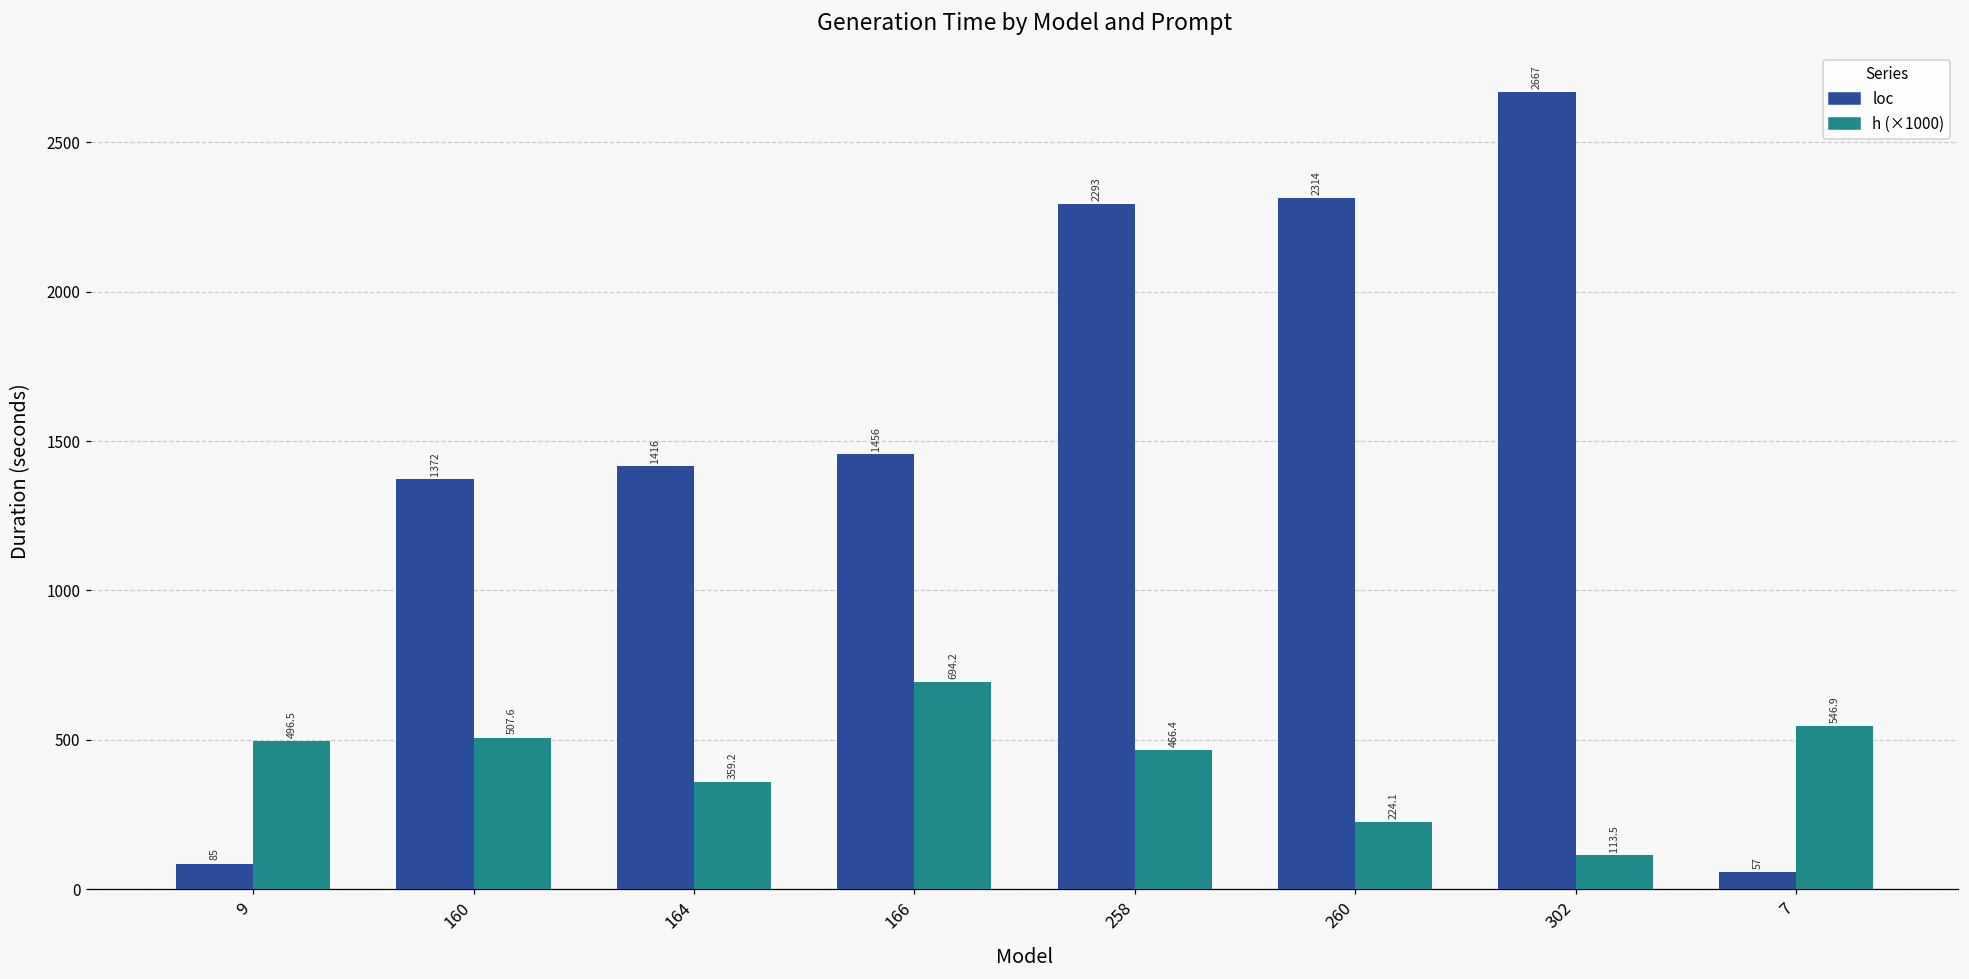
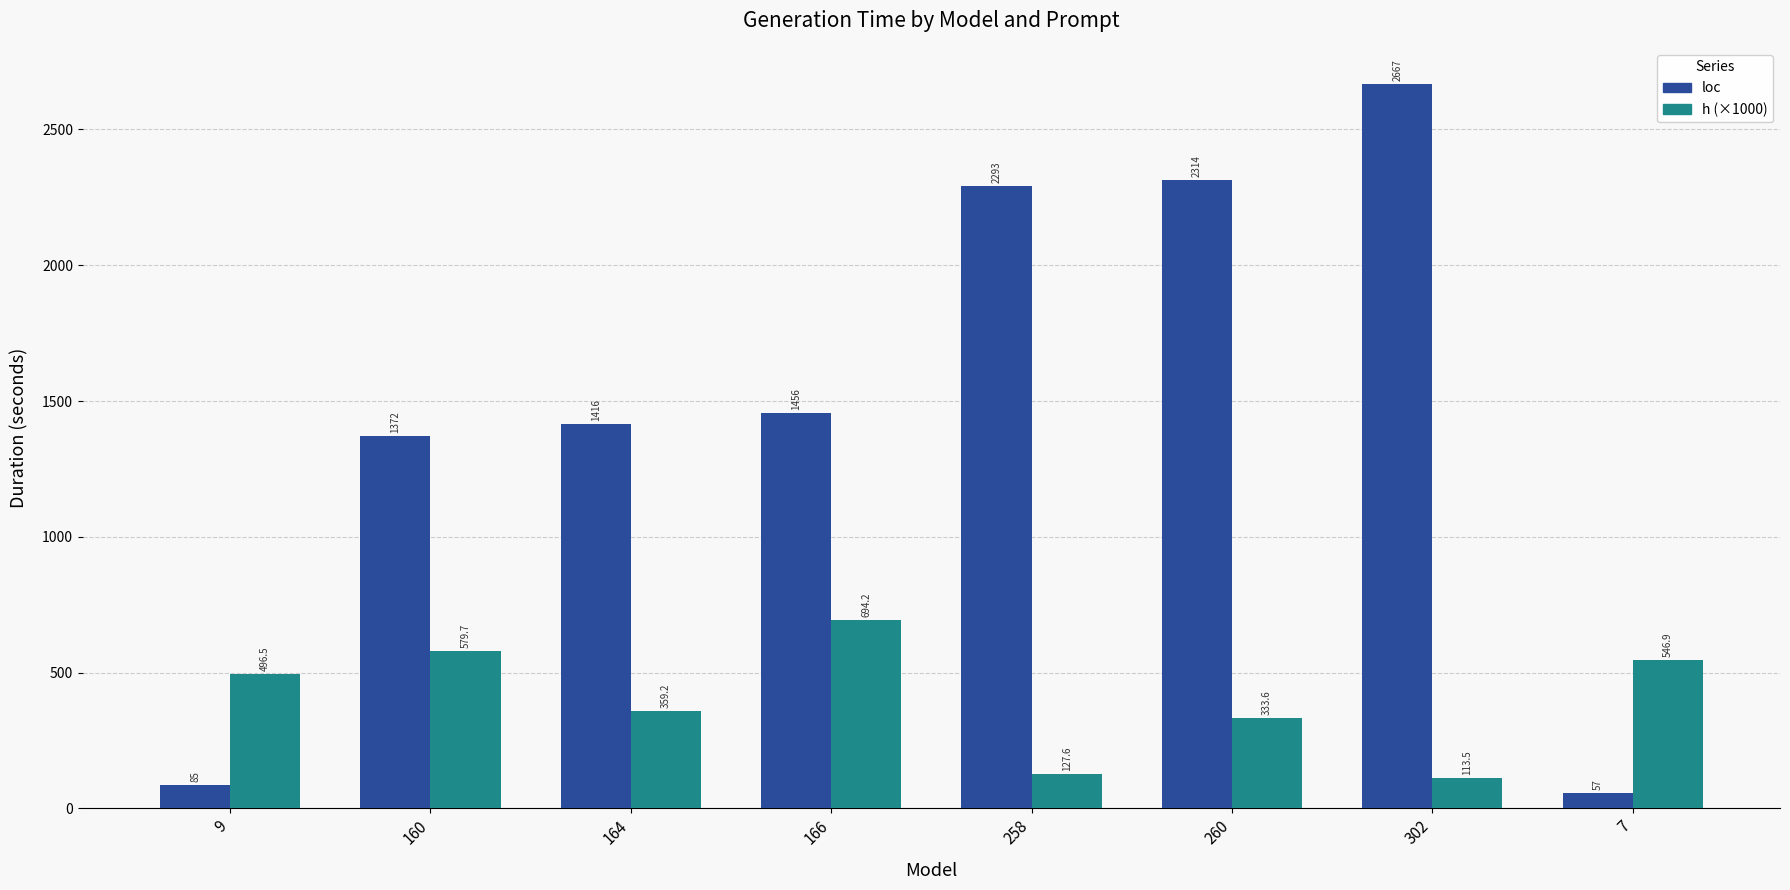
h (×1000), 160: 507.6 -> 579.7
h (×1000), 258: 466.4 -> 127.6
h (×1000), 260: 224.1 -> 333.6
